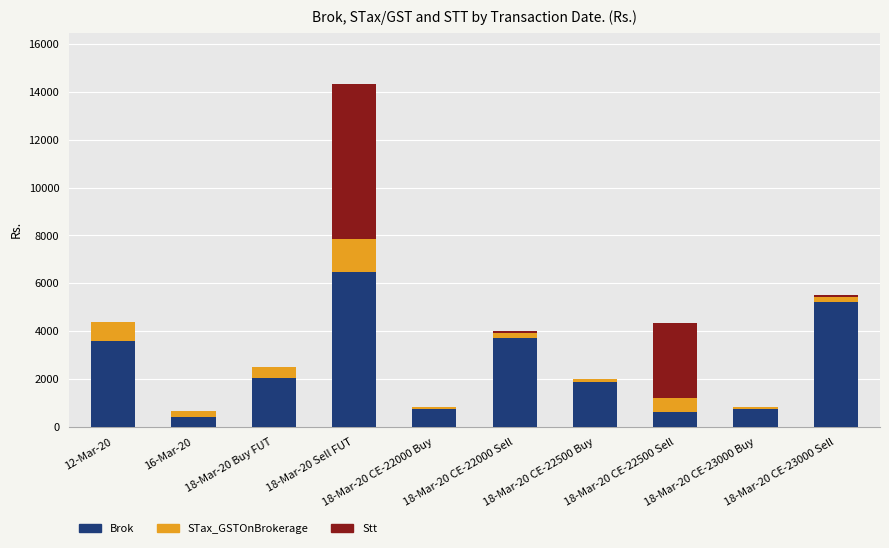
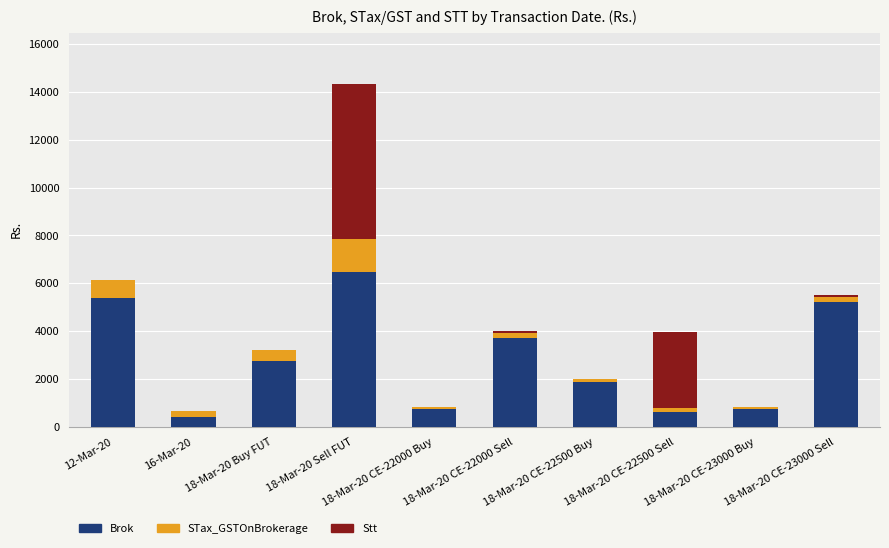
Brok, 12-Mar-20: 3600 -> 5400
Brok, 18-Mar-20 Buy FUT: 2100 -> 2800
STax_GSTOnBrokerage, 18-Mar-20 CE-22500 Sell: 600 -> 200
